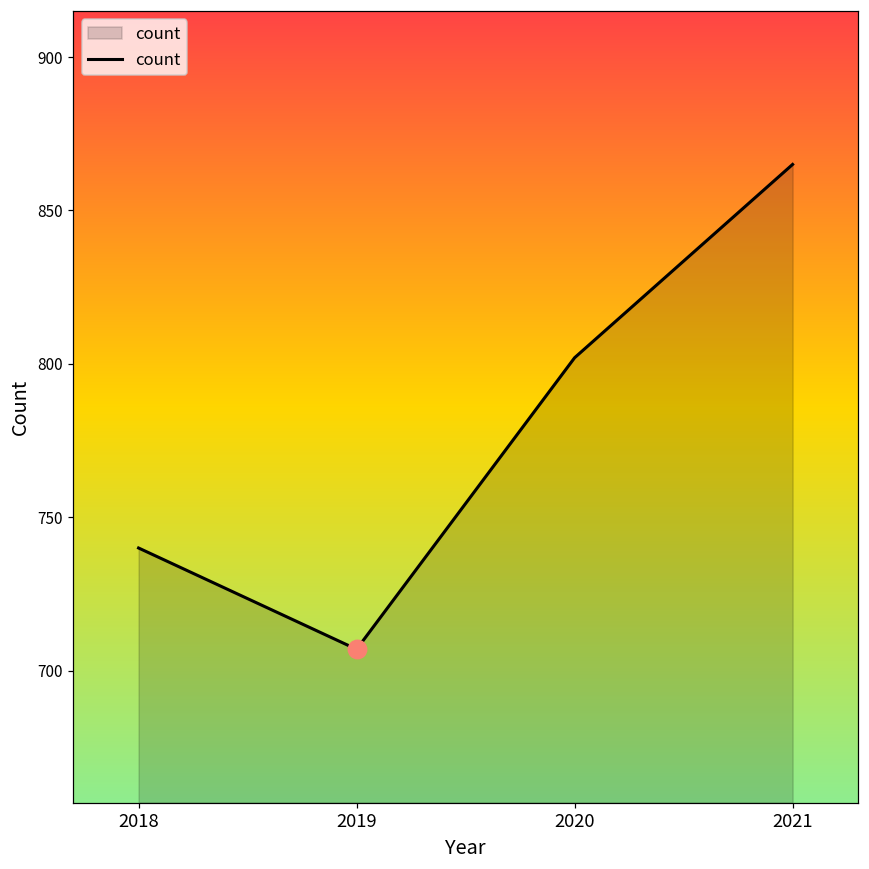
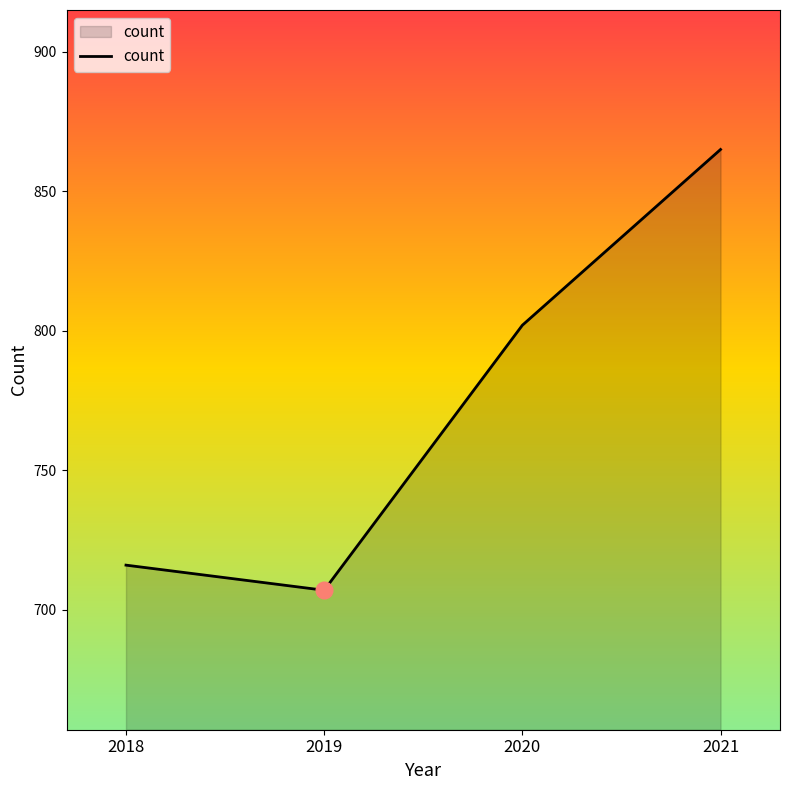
count, 2018: 740 -> 716
